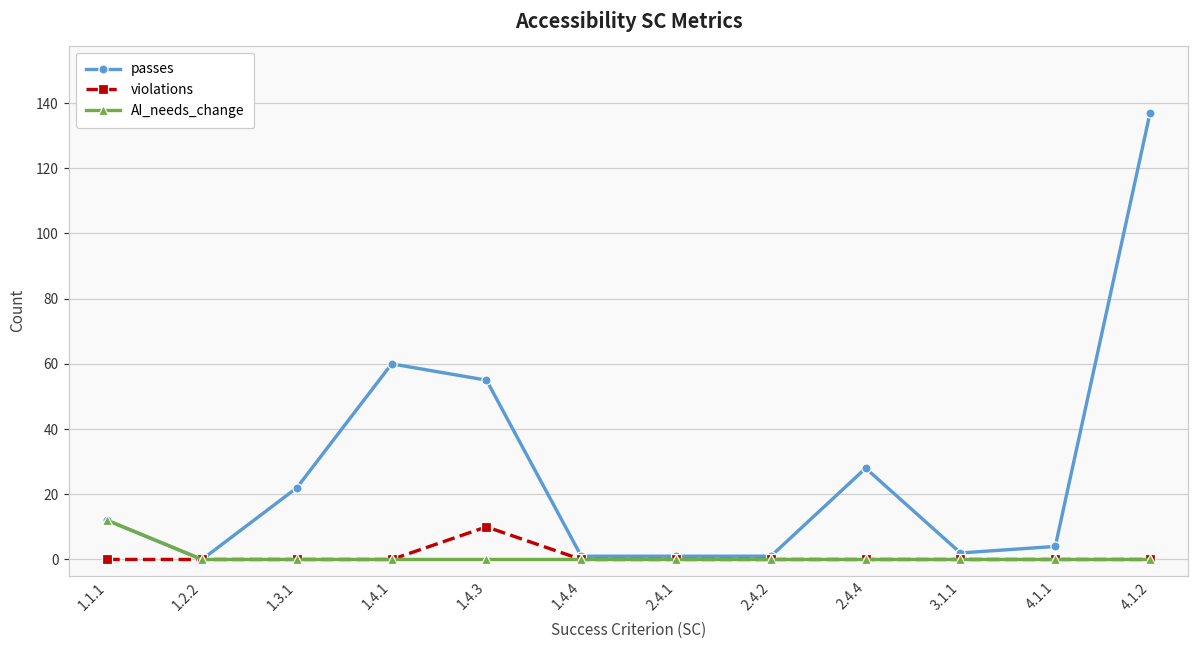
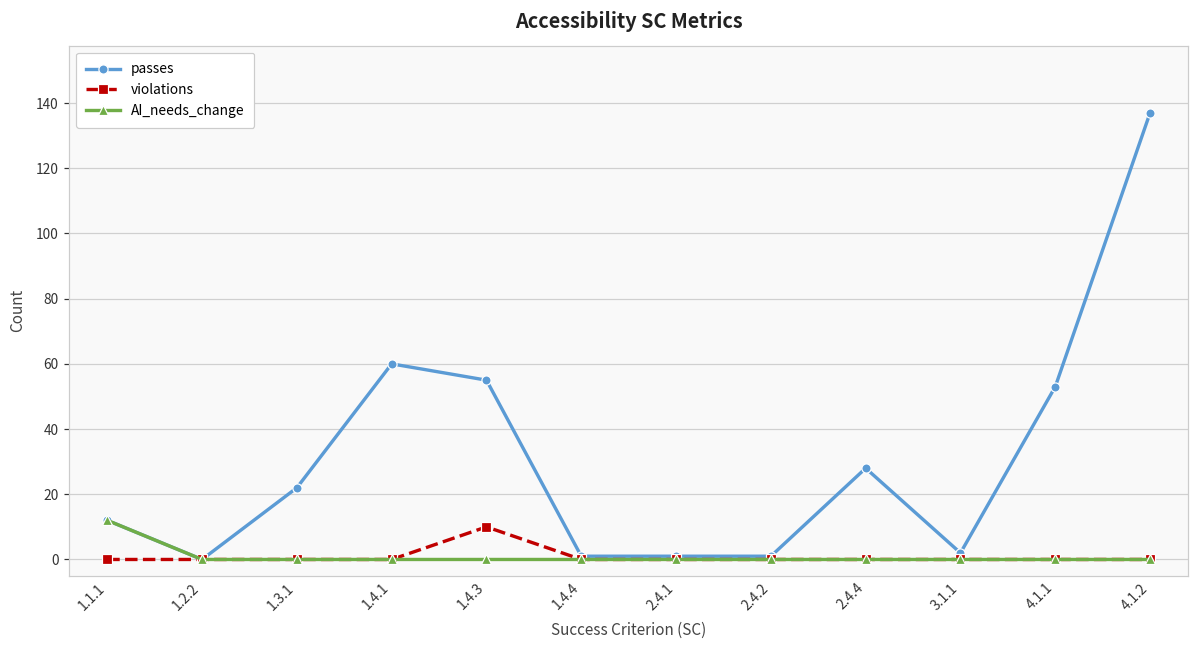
passes, 4.1.1: 4 -> 53
